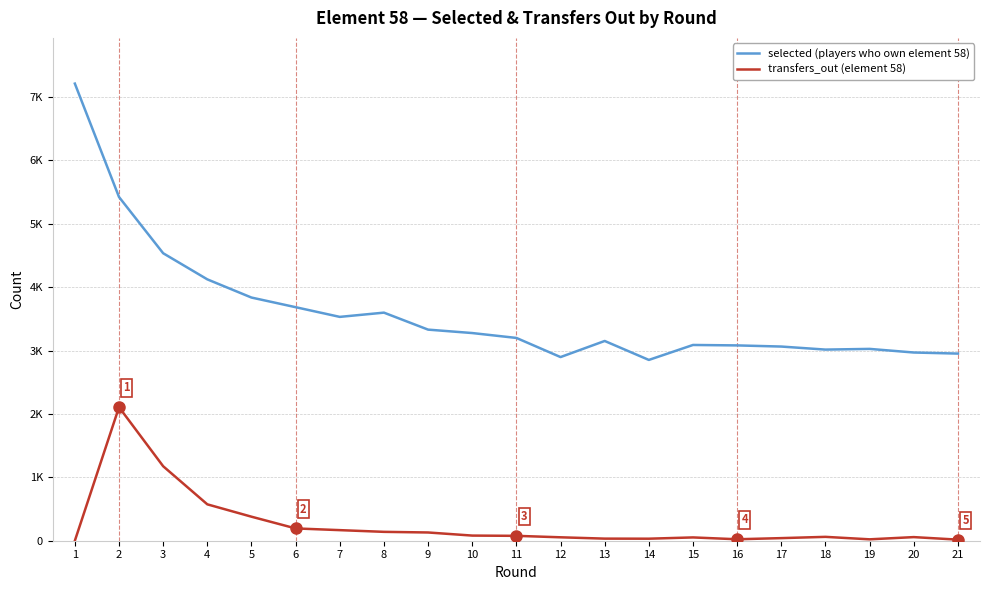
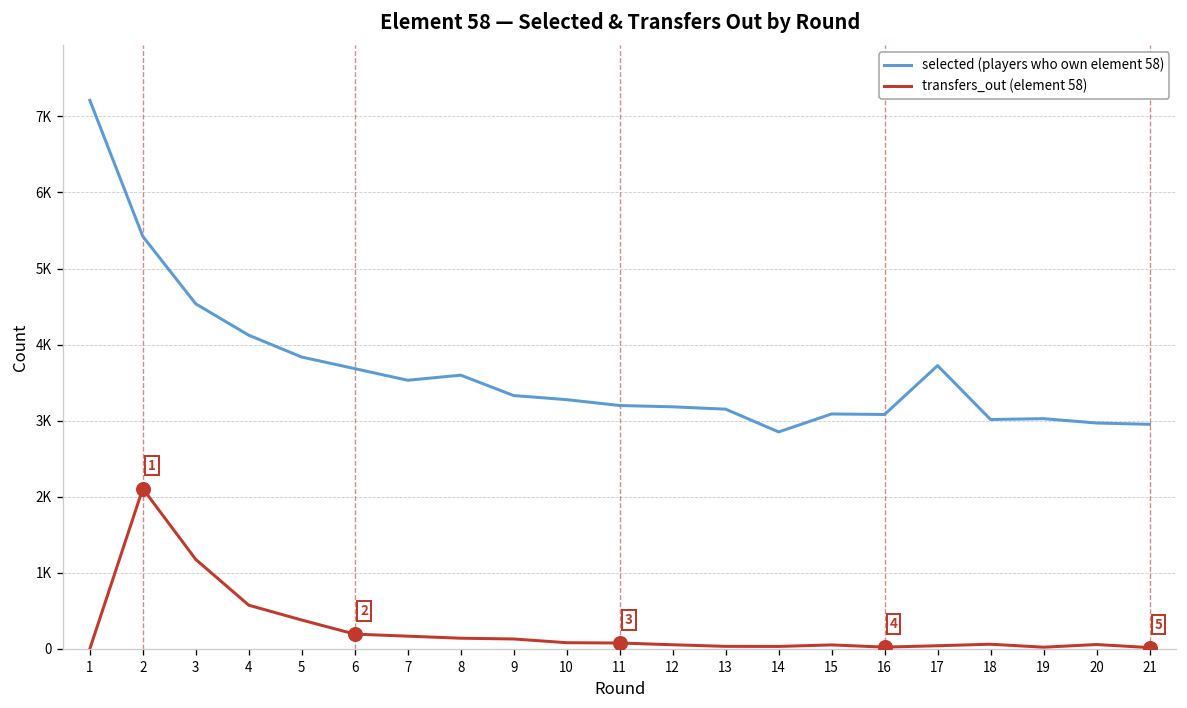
selected (players who own element 58), 12: 2900 -> 3200
selected (players who own element 58), 17: 3100 -> 3700
